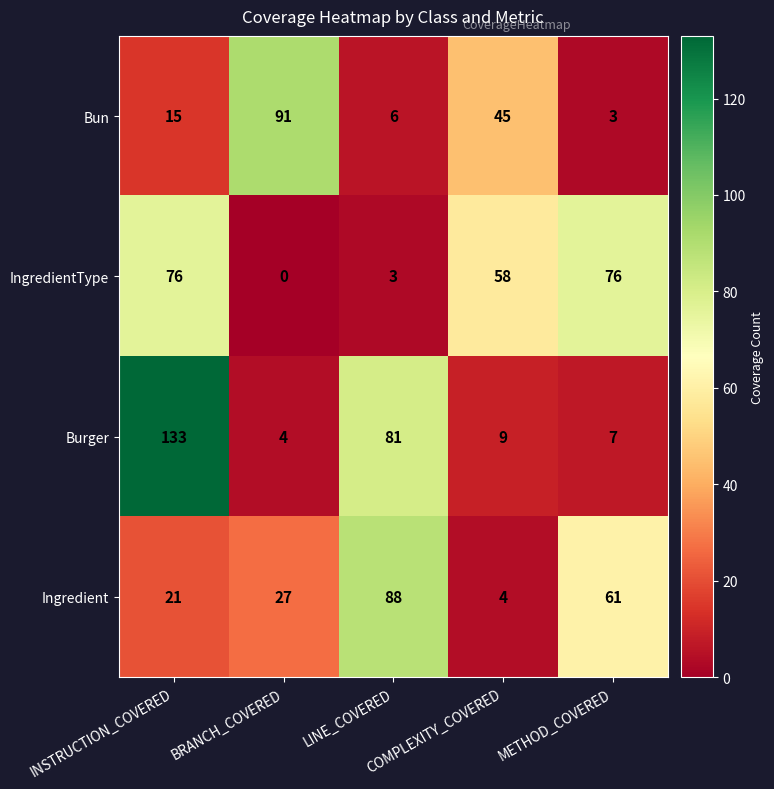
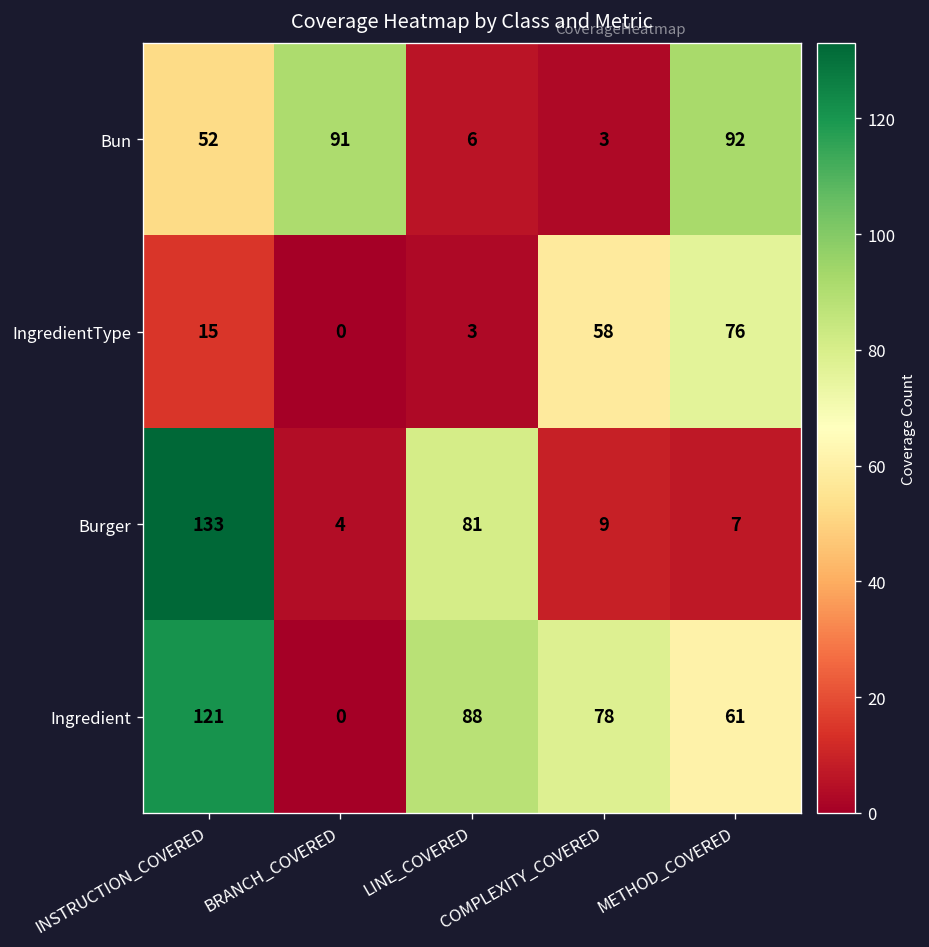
Bun, INSTRUCTION_COVERED: 15 -> 52
Bun, COMPLEXITY_COVERED: 45 -> 3
Bun, METHOD_COVERED: 3 -> 92
IngredientType, INSTRUCTION_COVERED: 76 -> 15
Ingredient, INSTRUCTION_COVERED: 21 -> 121
Ingredient, BRANCH_COVERED: 27 -> 0
Ingredient, COMPLEXITY_COVERED: 4 -> 78
